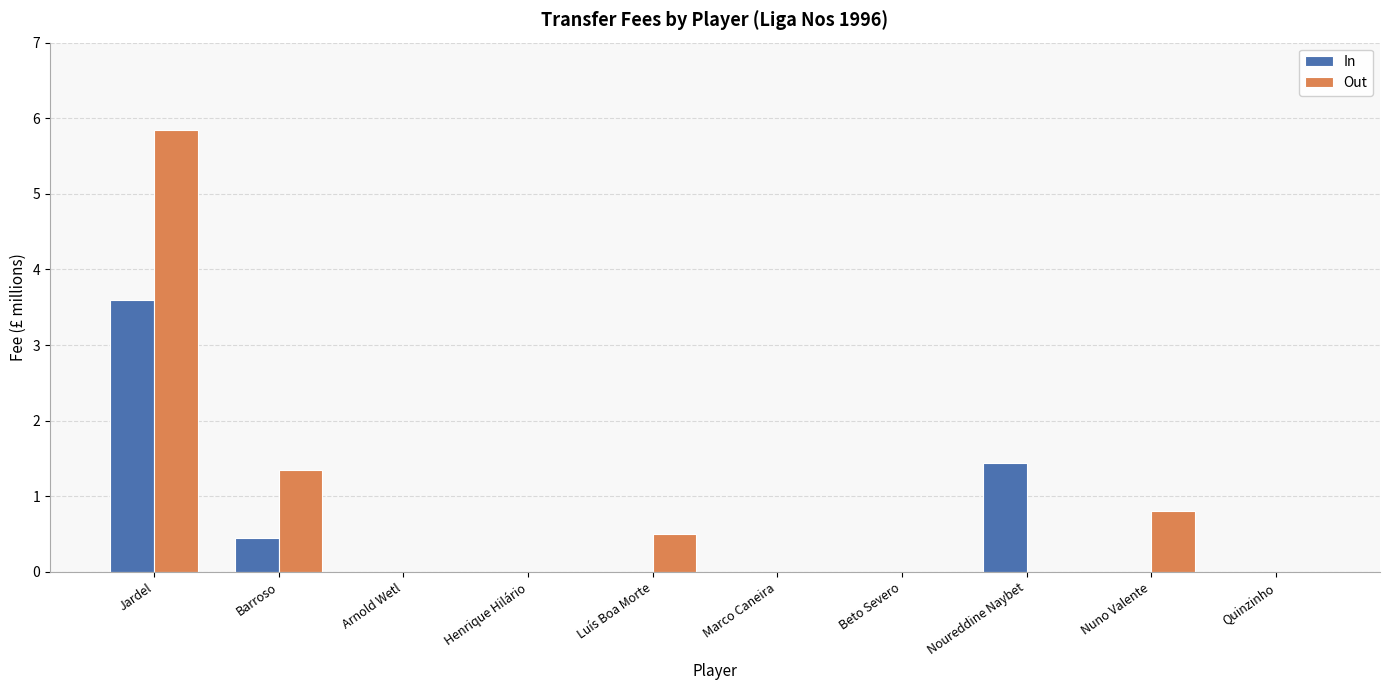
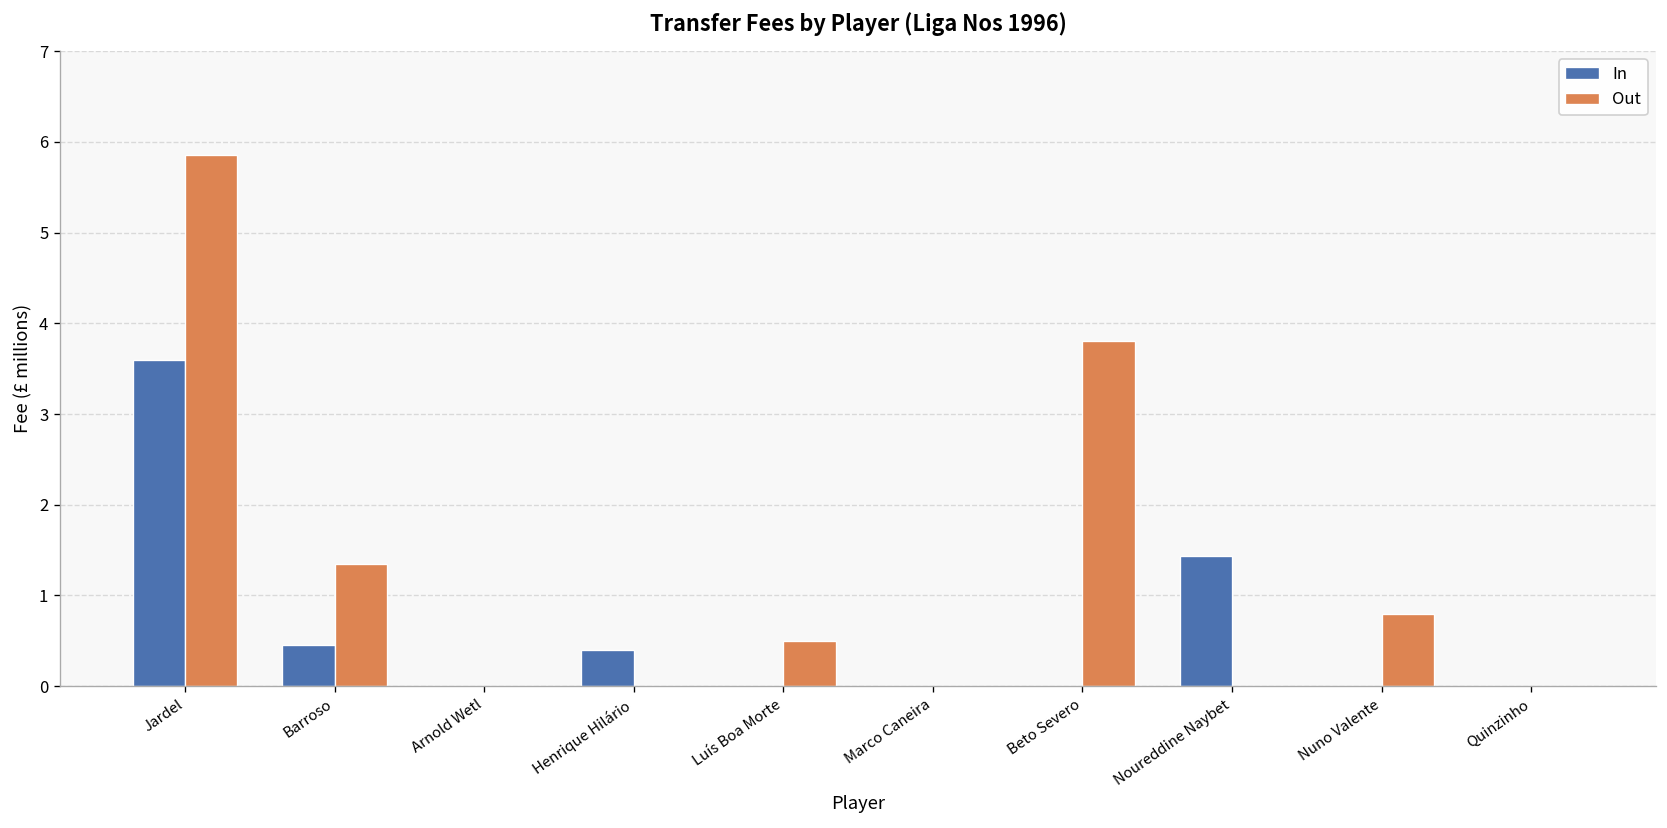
In, Henrique Hilário: 0.0 -> 0.4
Out, Beto Severo: 0.0 -> 3.8
